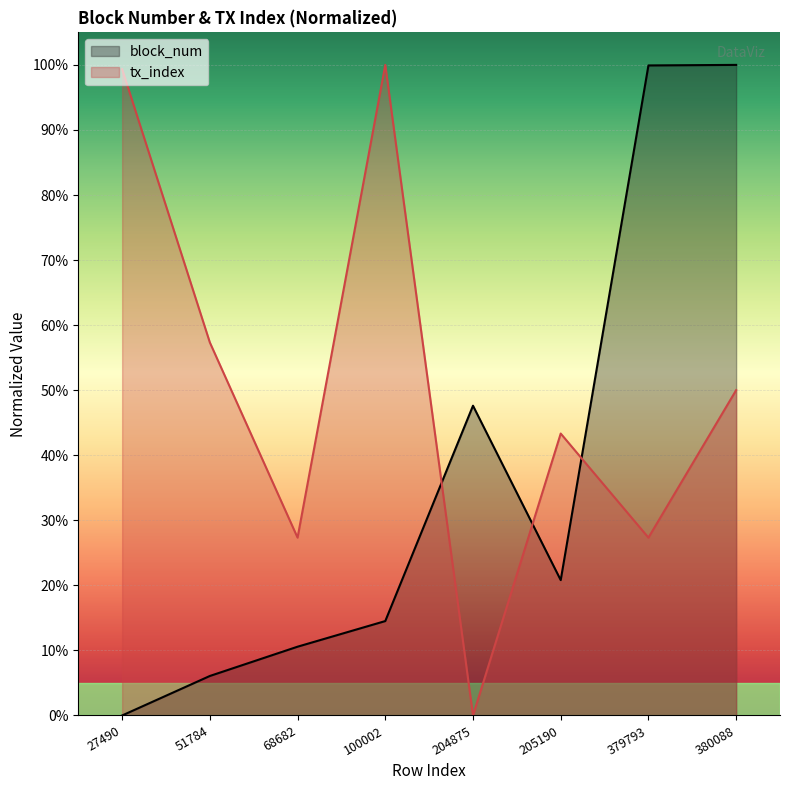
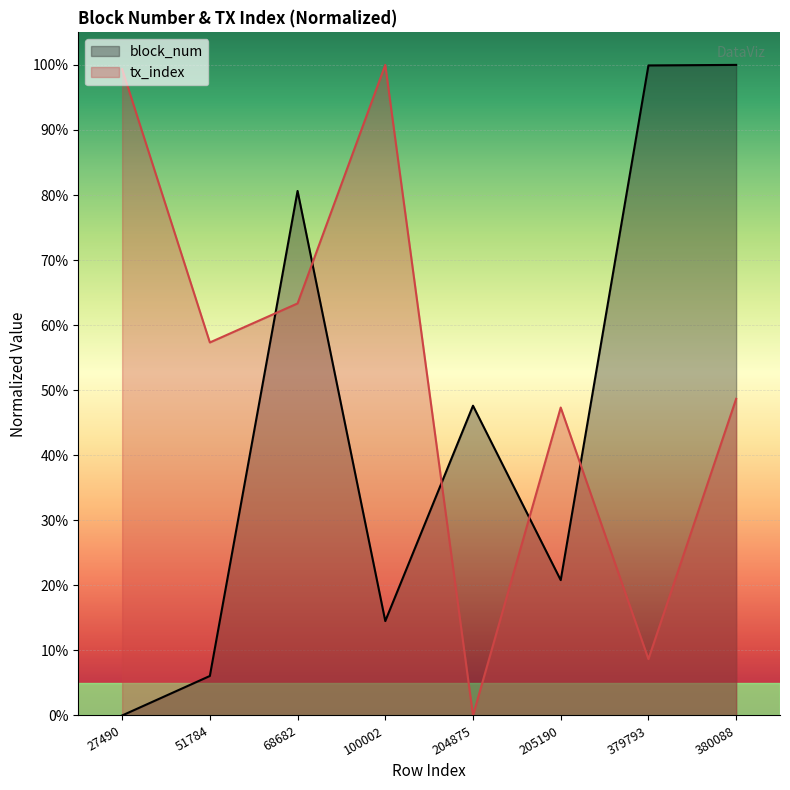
block_num, 68682: 11% -> 81%
tx_index, 68682: 27% -> 63%
tx_index, 205190: 43% -> 47%
tx_index, 379793: 27% -> 9%
tx_index, 380088: 50% -> 49%
